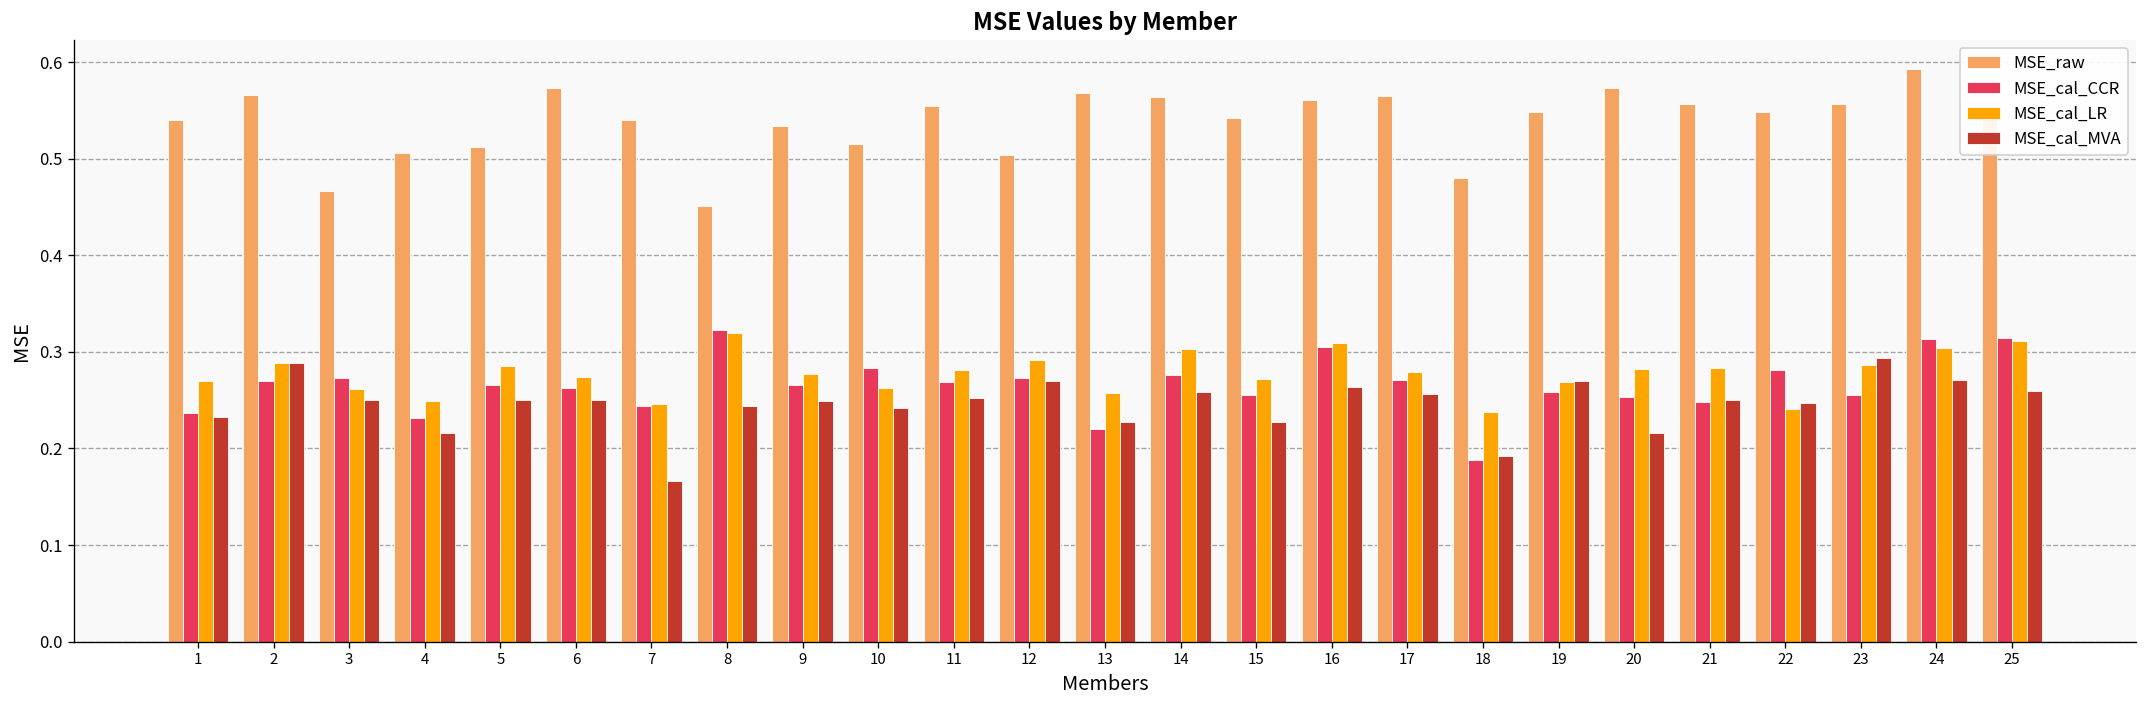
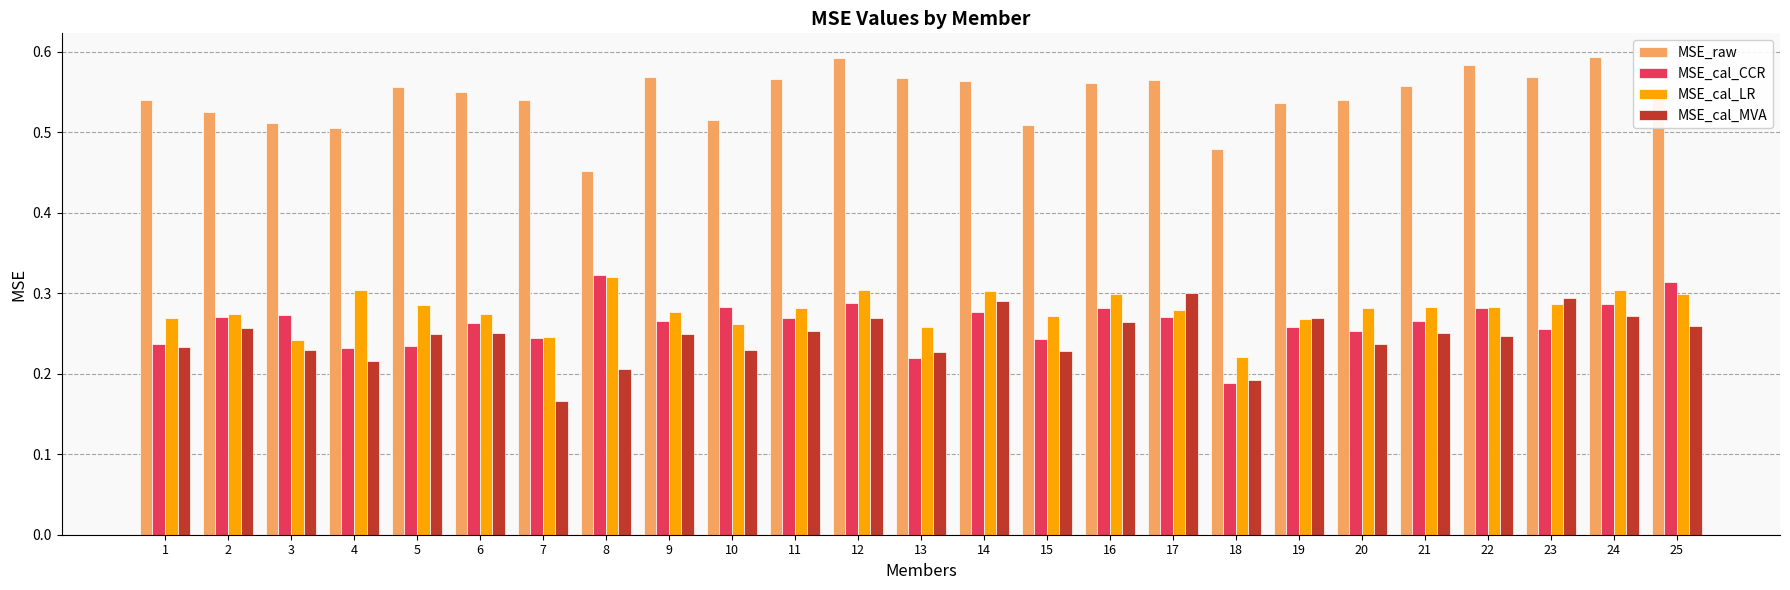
MSE_raw, 2: 0.57 -> 0.52
MSE_cal_LR, 2: 0.29 -> 0.27
MSE_cal_MVA, 2: 0.29 -> 0.26
MSE_raw, 3: 0.47 -> 0.51
MSE_cal_LR, 3: 0.26 -> 0.24
MSE_cal_MVA, 3: 0.25 -> 0.23
MSE_cal_LR, 4: 0.25 -> 0.30
MSE_raw, 5: 0.51 -> 0.56
MSE_cal_CCR, 5: 0.27 -> 0.24
MSE_raw, 6: 0.57 -> 0.55
MSE_cal_MVA, 8: 0.24 -> 0.21
MSE_raw, 9: 0.53 -> 0.57
MSE_cal_MVA, 10: 0.24 -> 0.23
MSE_raw, 11: 0.55 -> 0.57
MSE_raw, 12: 0.50 -> 0.59
MSE_cal_CCR, 12: 0.27 -> 0.29
MSE_cal_LR, 12: 0.29 -> 0.30
MSE_cal_MVA, 14: 0.26 -> 0.29
MSE_raw, 15: 0.54 -> 0.51
MSE_cal_CCR, 15: 0.26 -> 0.24
MSE_cal_CCR, 16: 0.31 -> 0.28
MSE_cal_LR, 16: 0.31 -> 0.30
MSE_cal_MVA, 17: 0.26 -> 0.30
MSE_cal_LR, 18: 0.24 -> 0.22
MSE_raw, 19: 0.55 -> 0.54
MSE_raw, 20: 0.57 -> 0.54
MSE_cal_MVA, 20: 0.22 -> 0.24
MSE_cal_CCR, 21: 0.25 -> 0.27
MSE_raw, 22: 0.55 -> 0.58
MSE_cal_LR, 22: 0.24 -> 0.28
MSE_raw, 23: 0.56 -> 0.57
MSE_cal_CCR, 24: 0.31 -> 0.29
MSE_cal_LR, 25: 0.31 -> 0.30
